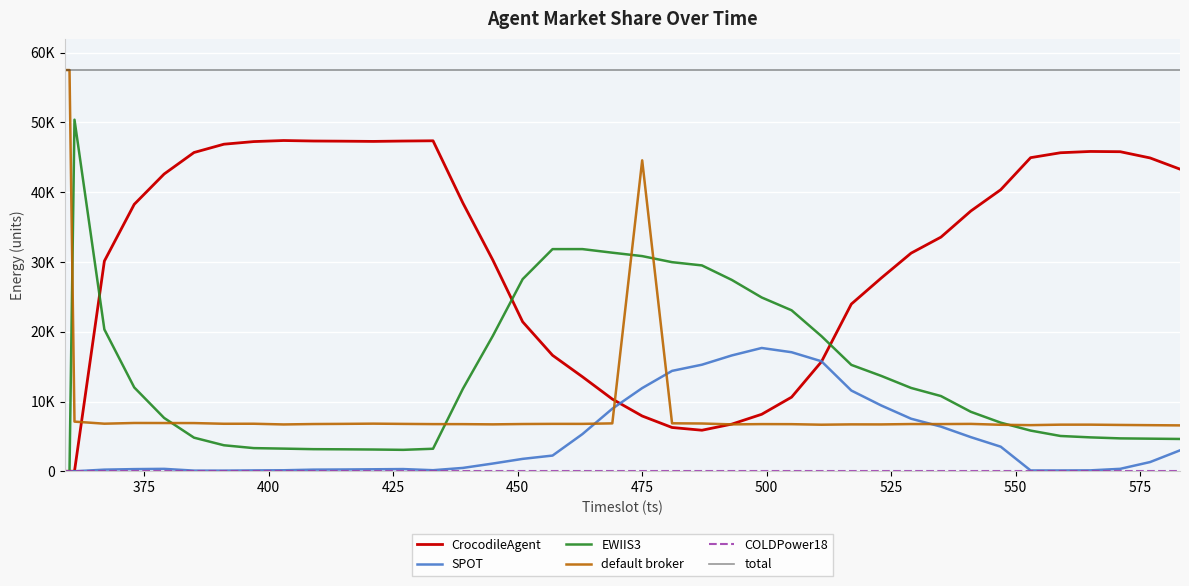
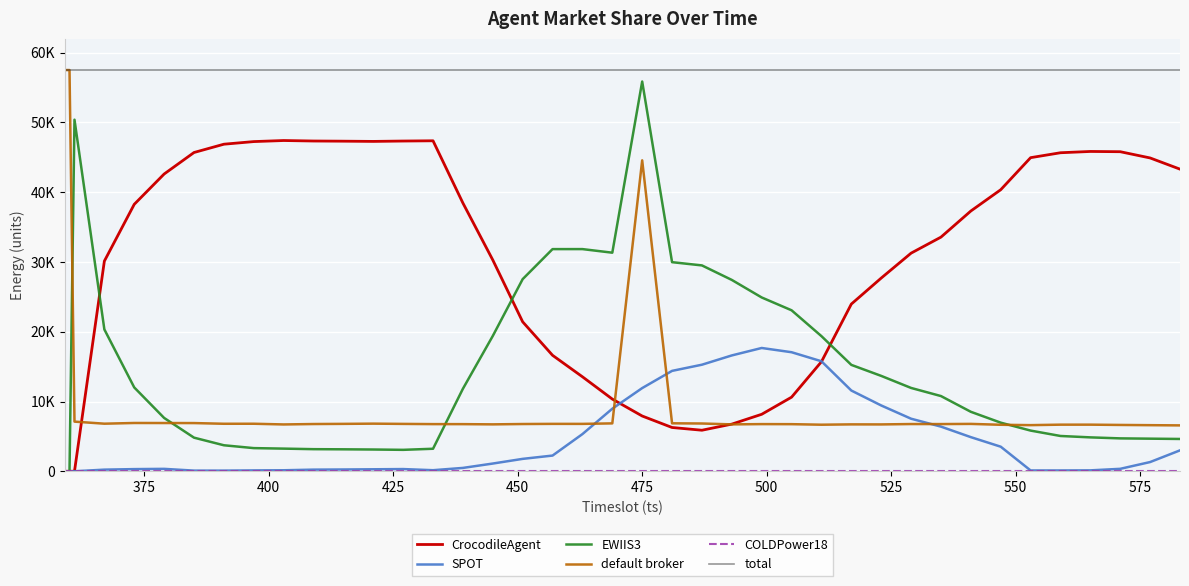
EWIIS3, 475: 31000 -> 56000
